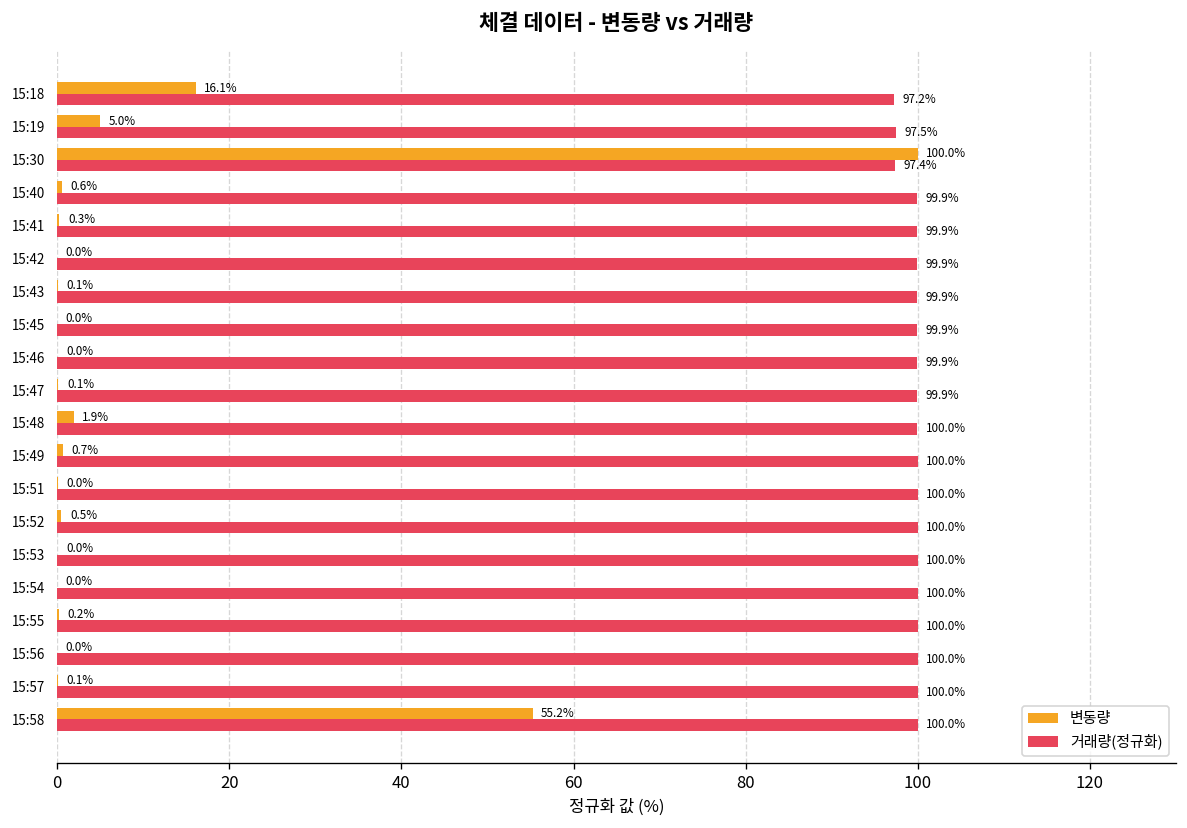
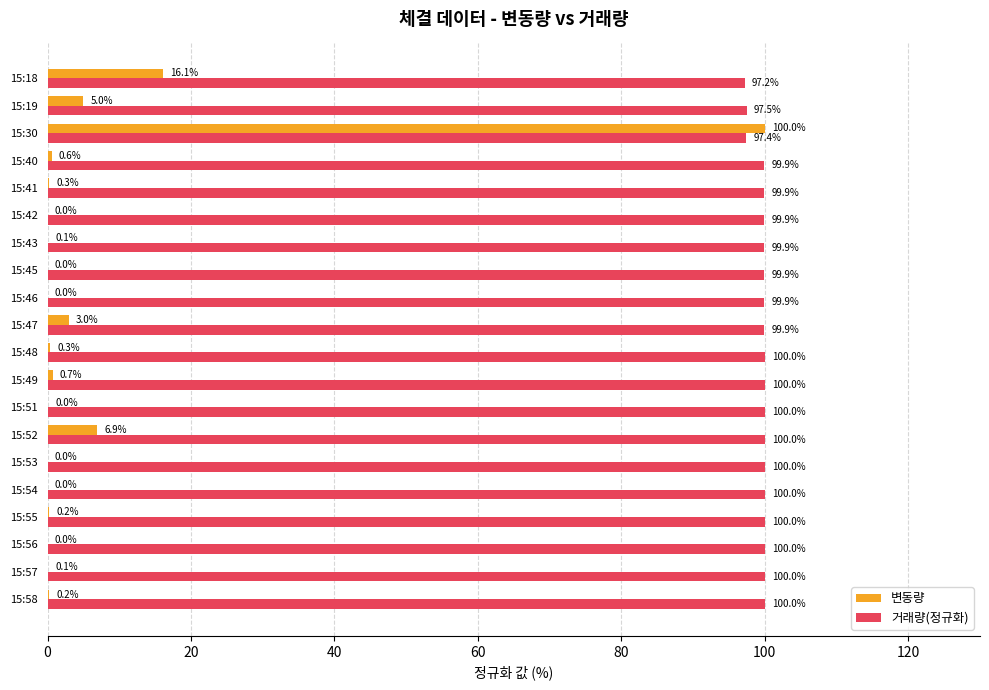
변동량, 15:47: 0.1% -> 3.0%
변동량, 15:48: 1.9% -> 0.3%
변동량, 15:52: 0.5% -> 6.9%
변동량, 15:58: 55.2% -> 0.2%
